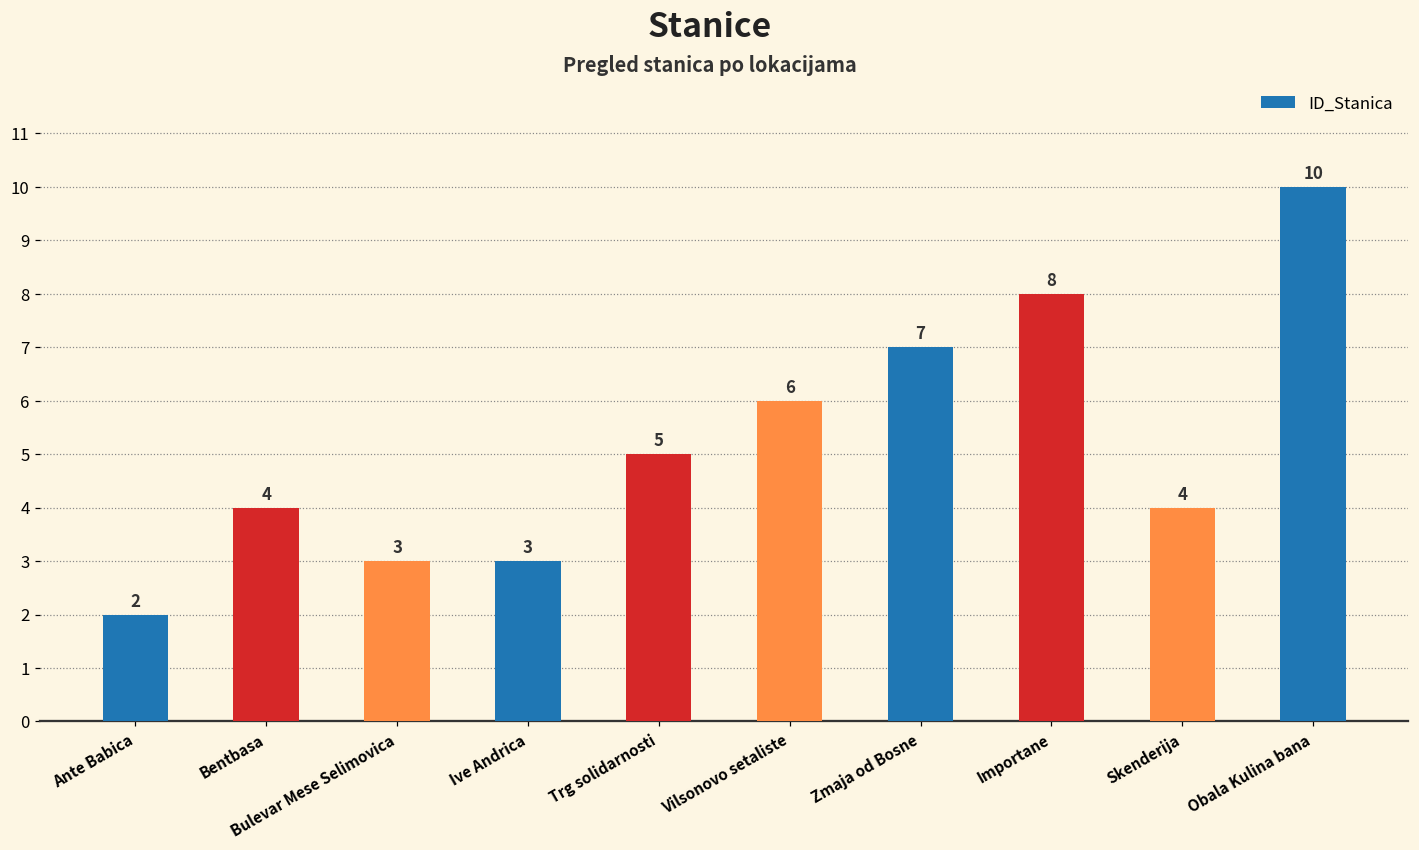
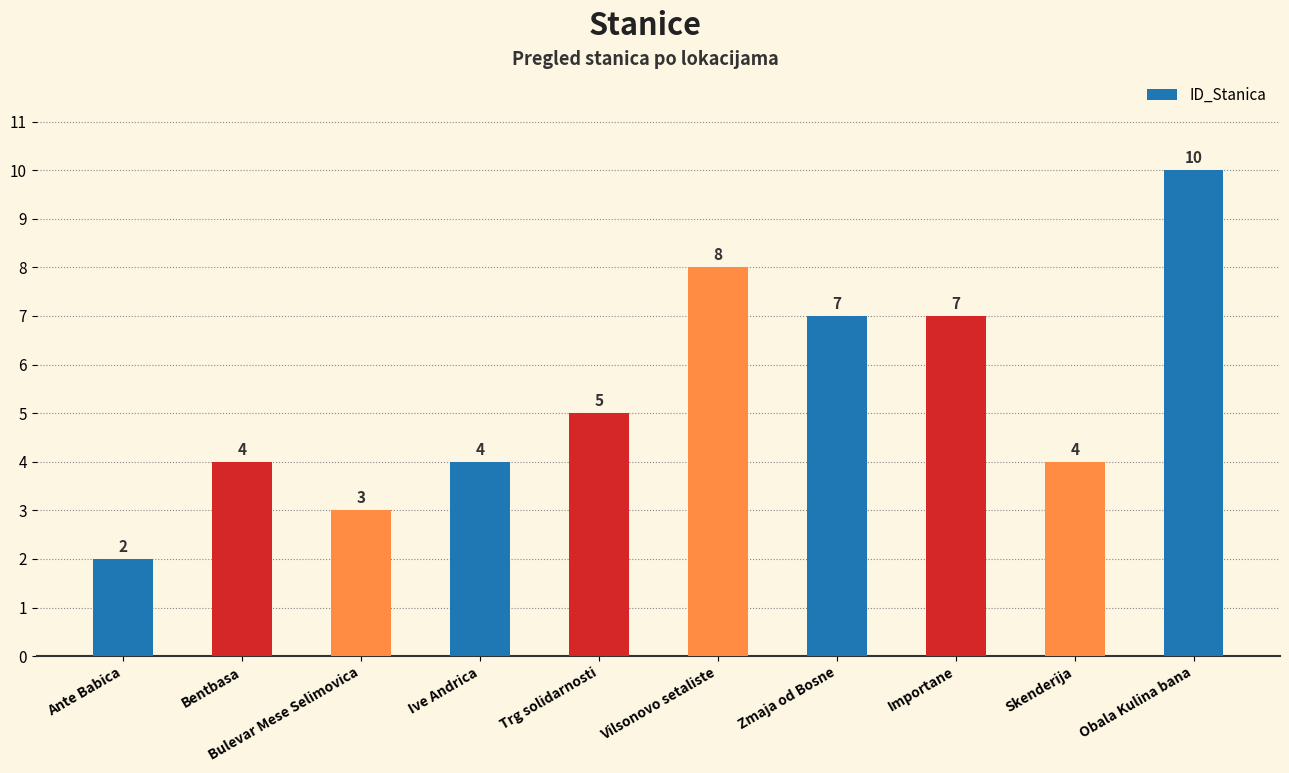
Ive Andrica: 3 -> 4
Vilsonovo setaliste: 6 -> 8
Importane: 8 -> 7
